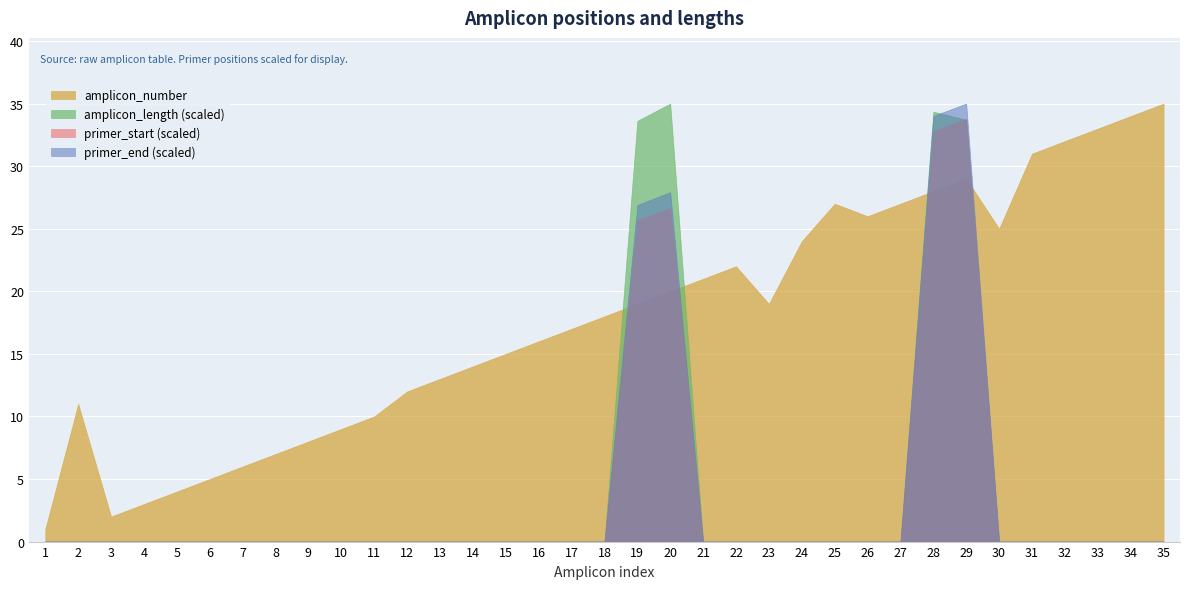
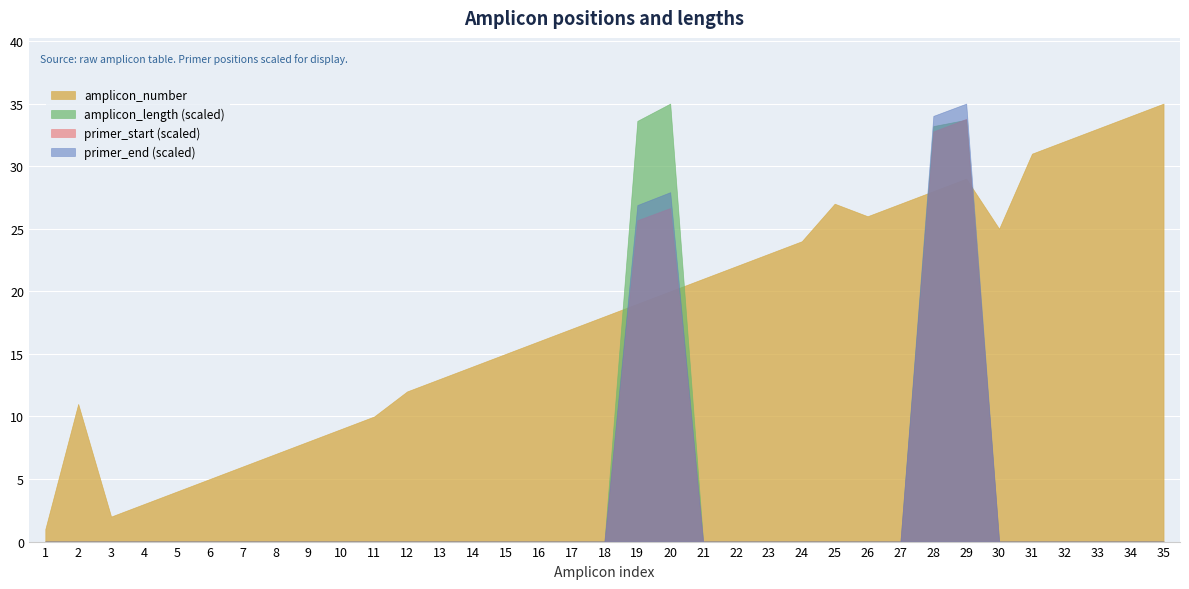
amplicon_number, 23: 19 -> 23
amplicon_length (scaled), 28: 34.4 -> 33.2
